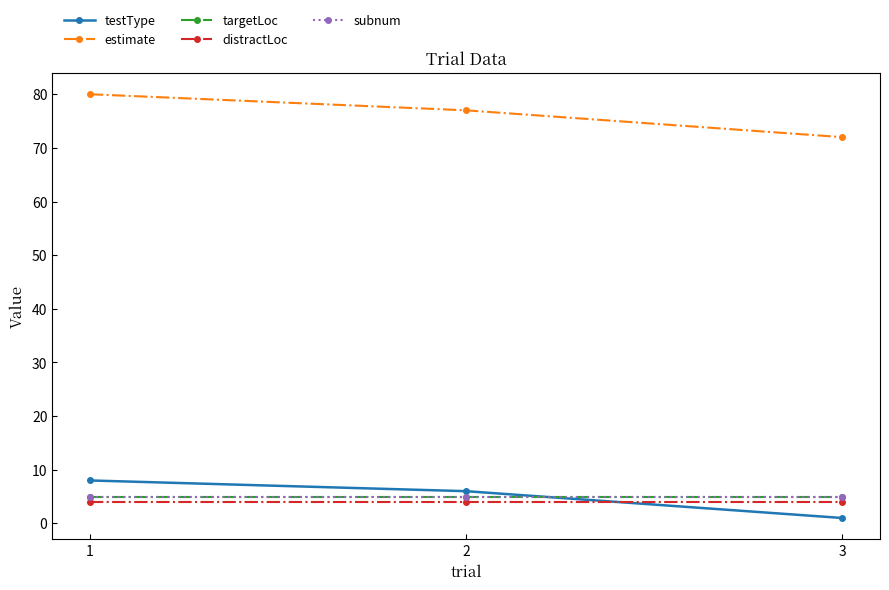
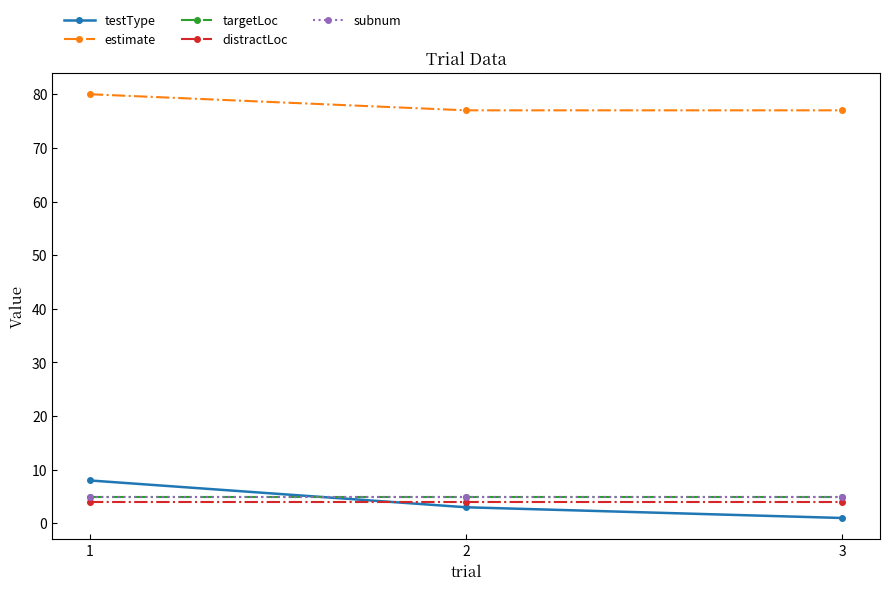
testType, 2: 6 -> 3
estimate, 3: 72 -> 77
